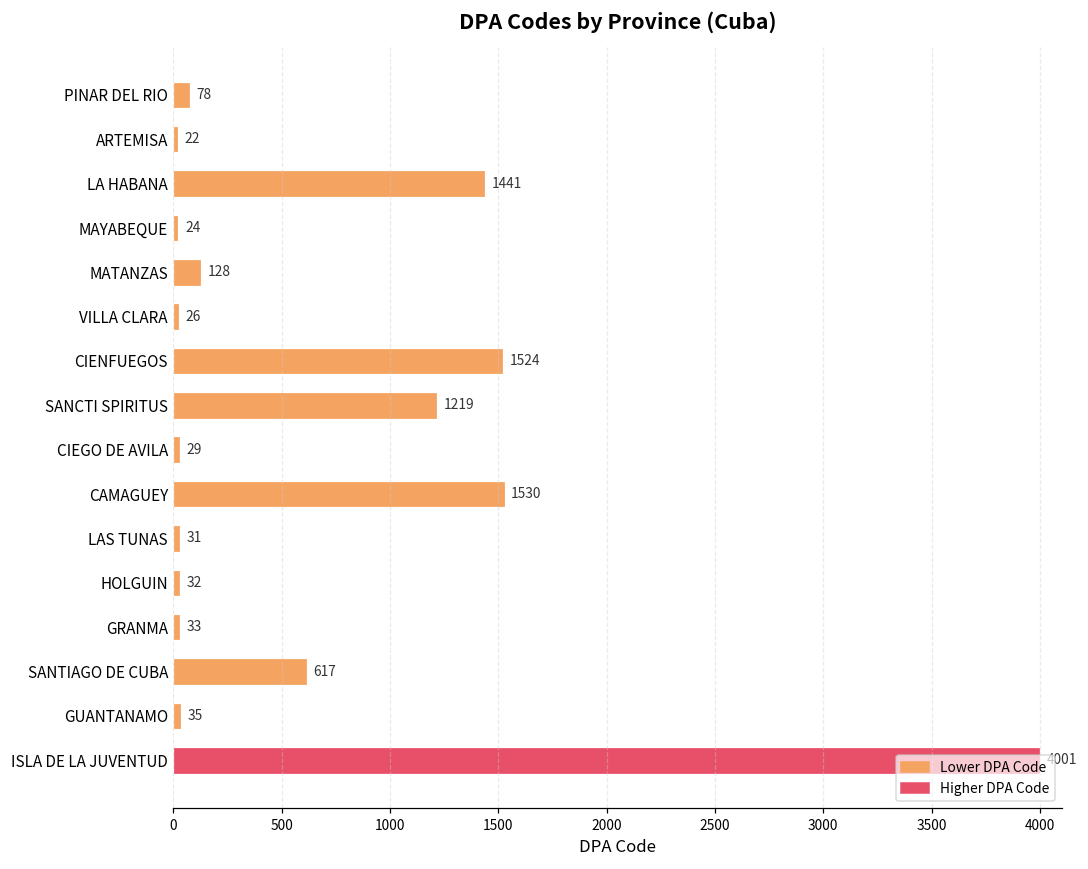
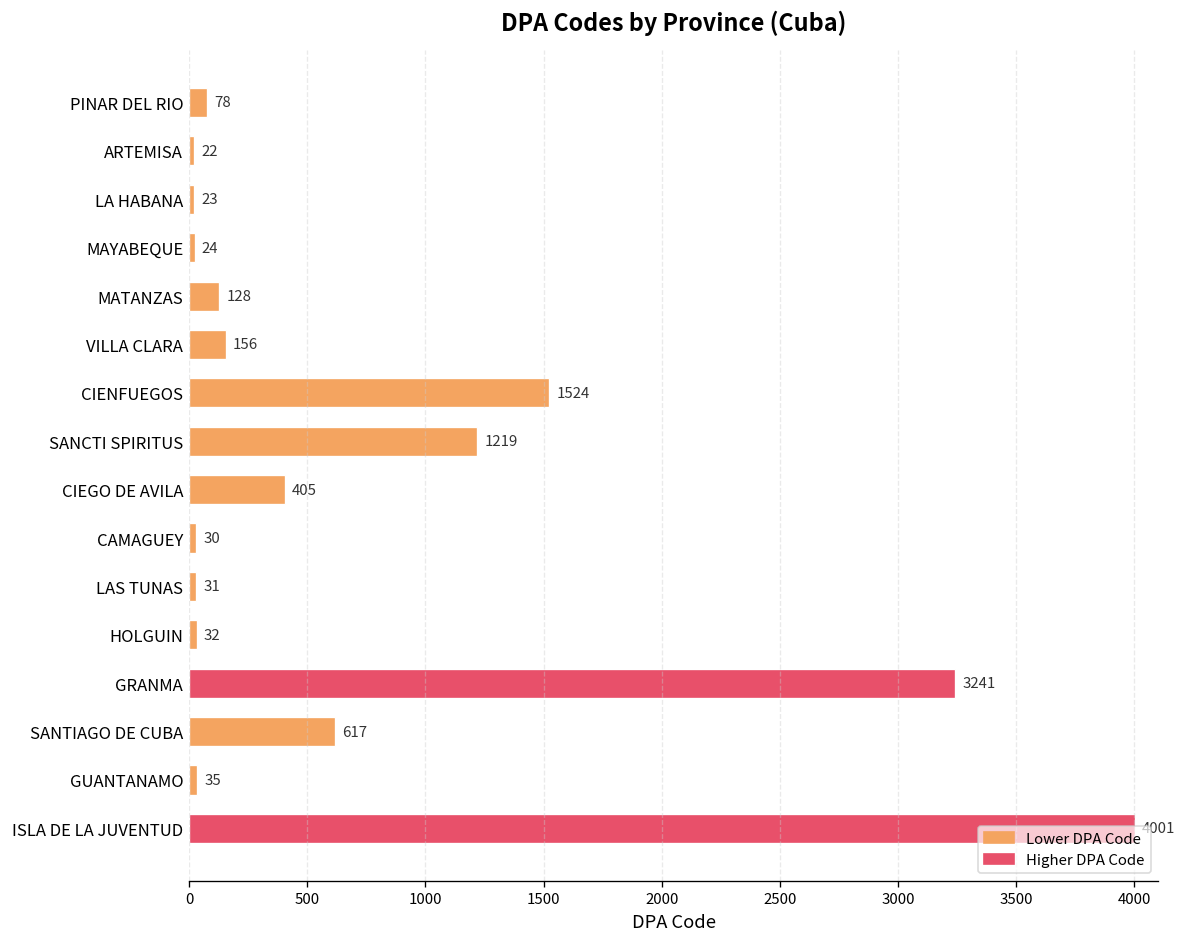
LA HABANA: 1441 -> 23
VILLA CLARA: 26 -> 156
CIEGO DE AVILA: 29 -> 405
CAMAGUEY: 1530 -> 30
GRANMA: 33 -> 3241
